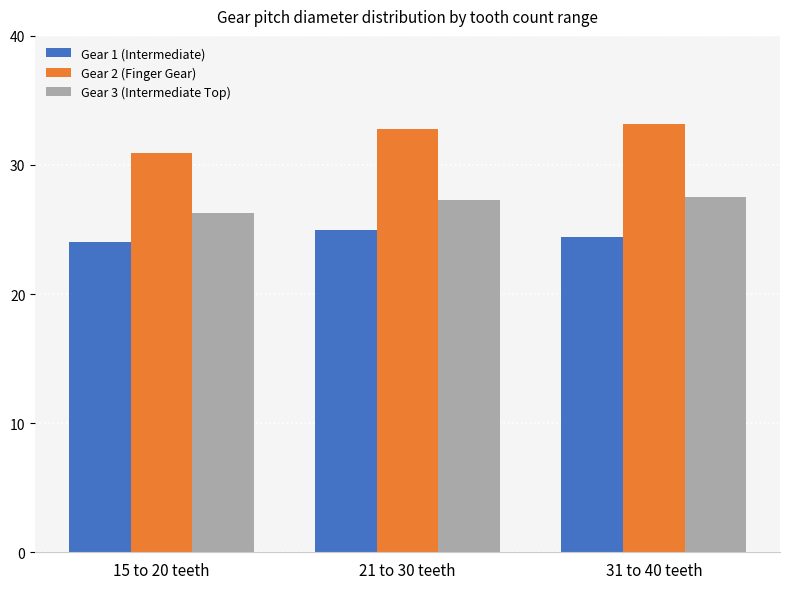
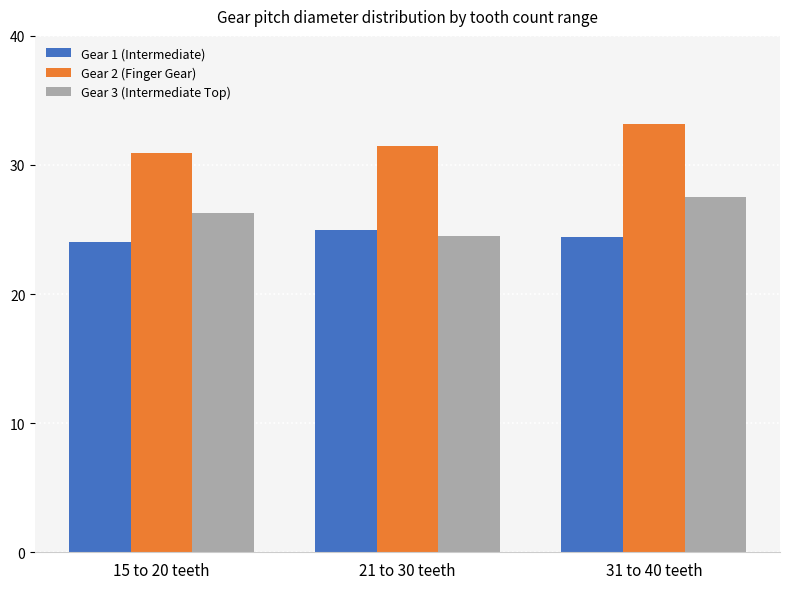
Gear 2 (Finger Gear), 21 to 30 teeth: 32.8 -> 31.5
Gear 3 (Intermediate Top), 21 to 30 teeth: 27.3 -> 24.5
